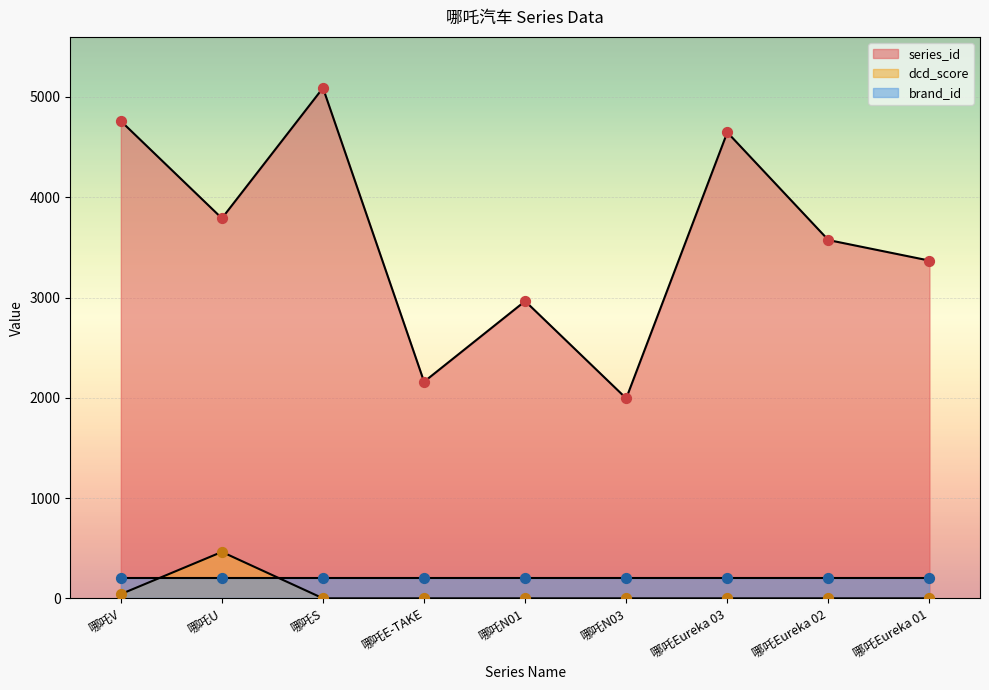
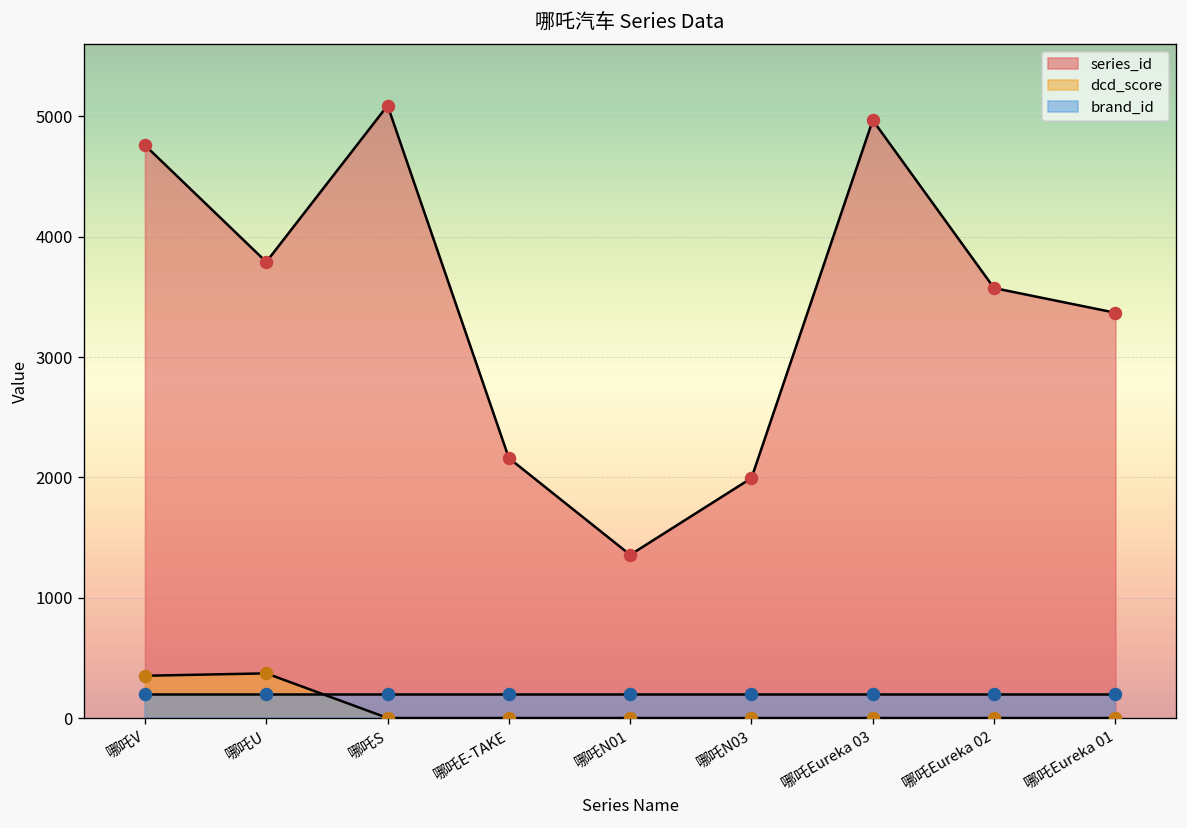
dcd_score, 哪吒V: 40 -> 350
dcd_score, 哪吒U: 460 -> 370
series_id, 哪吒N01: 2960 -> 1360
series_id, 哪吒Eureka 03: 4650 -> 4970
